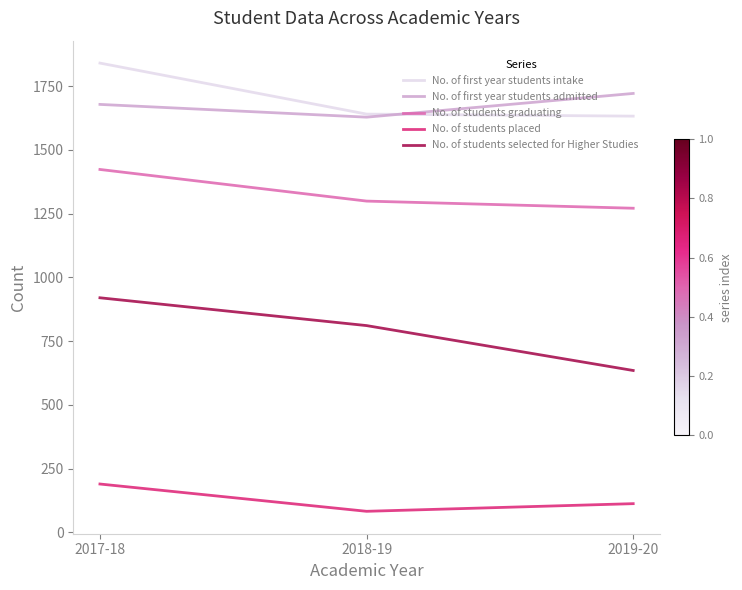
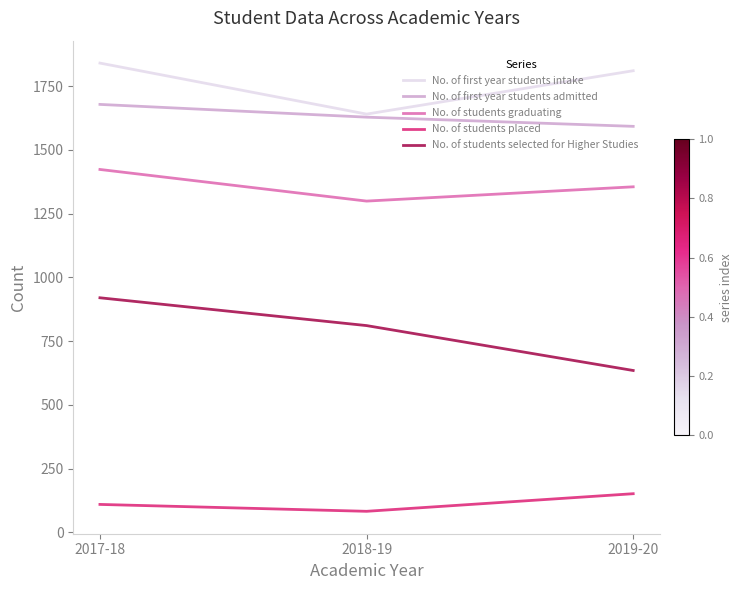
No. of students placed, 2017-18: 190 -> 110
No. of first year students intake, 2019-20: 1630 -> 1810
No. of first year students admitted, 2019-20: 1720 -> 1590
No. of students graduating, 2019-20: 1270 -> 1360
No. of students placed, 2019-20: 110 -> 150
